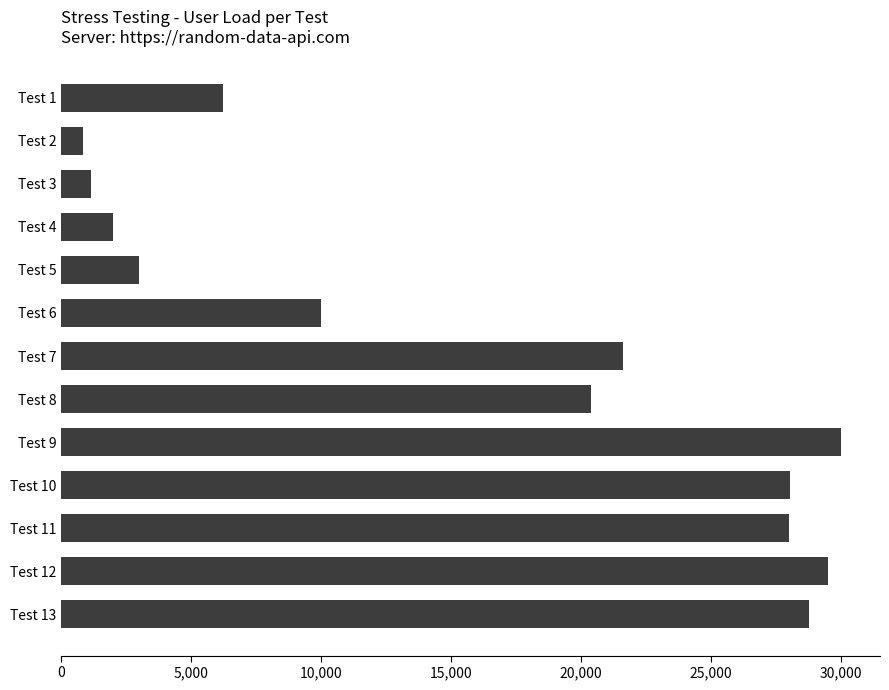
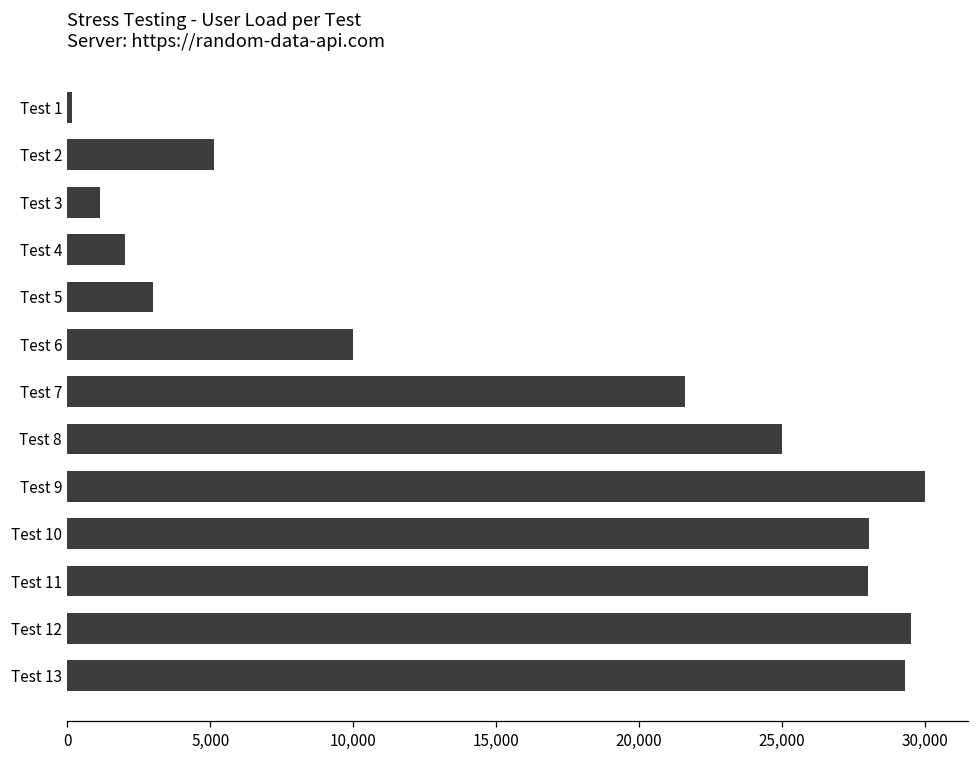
Test 1: 6,200 -> 200
Test 2: 800 -> 5,100
Test 8: 20,400 -> 25,000
Test 13: 28,800 -> 29,300
